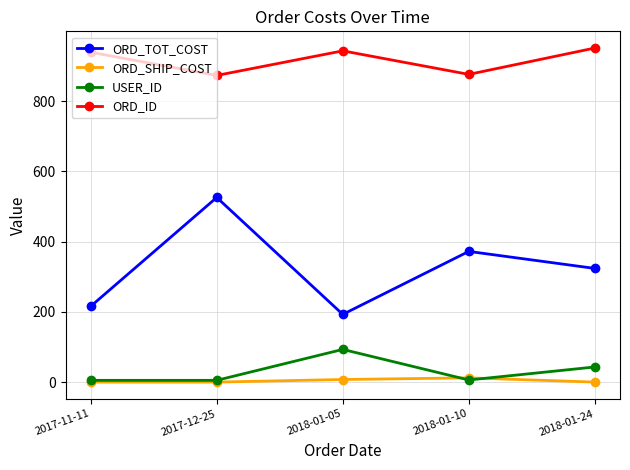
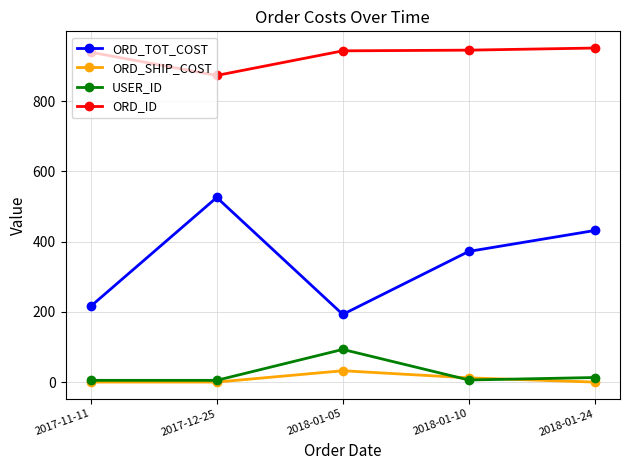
ORD_SHIP_COST, 2018-01-05: 10 -> 30
ORD_ID, 2018-01-10: 880 -> 950
ORD_TOT_COST, 2018-01-24: 320 -> 430
USER_ID, 2018-01-24: 40 -> 10
